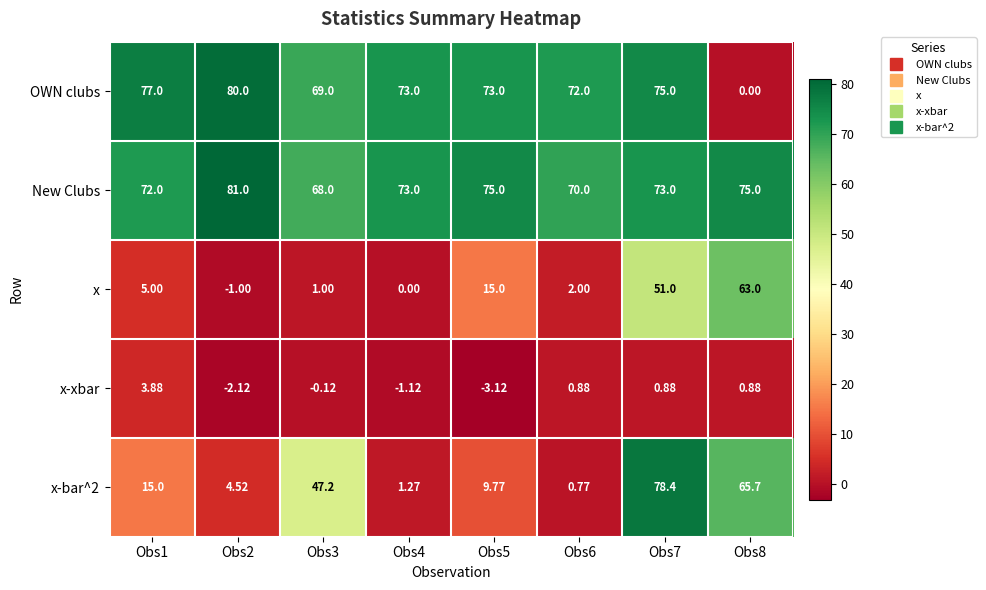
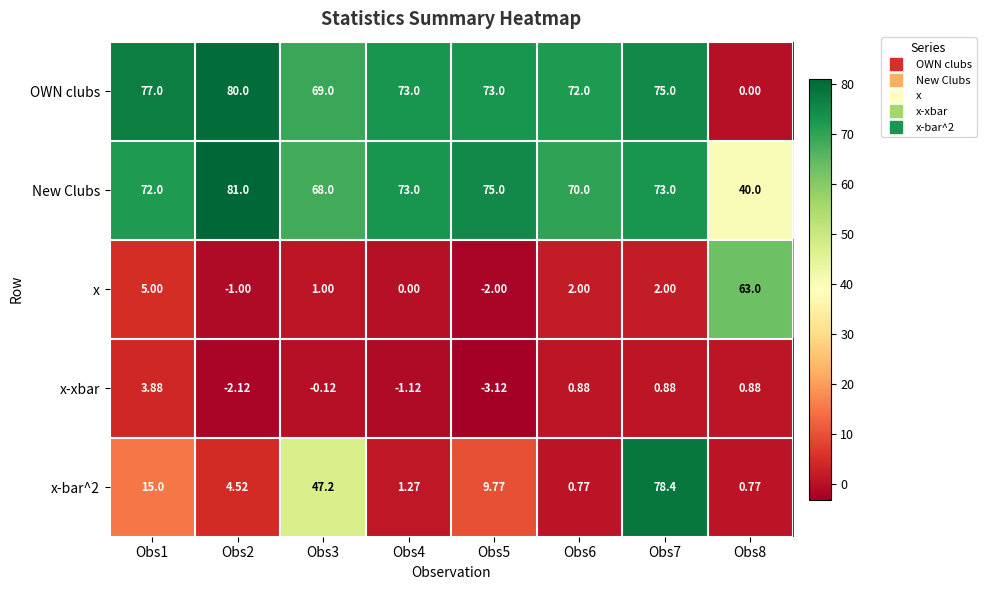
New Clubs, Obs8: 75.0 -> 40.0
x, Obs5: 15.0 -> -2.00
x, Obs7: 51.0 -> 2.00
x-bar^2, Obs8: 65.7 -> 0.77
